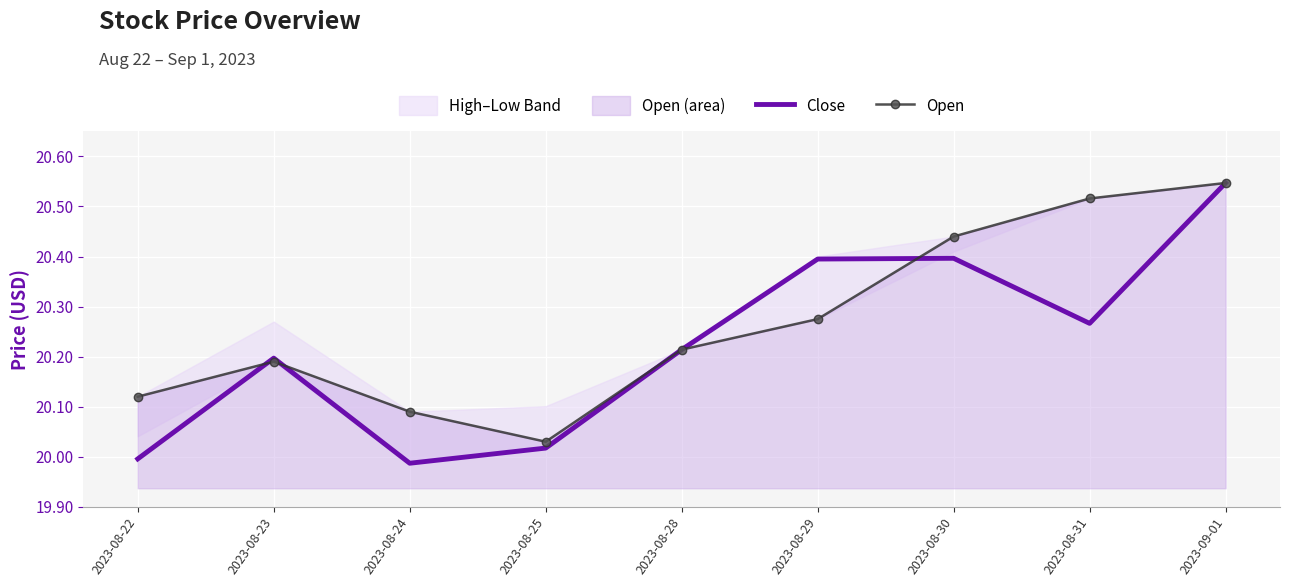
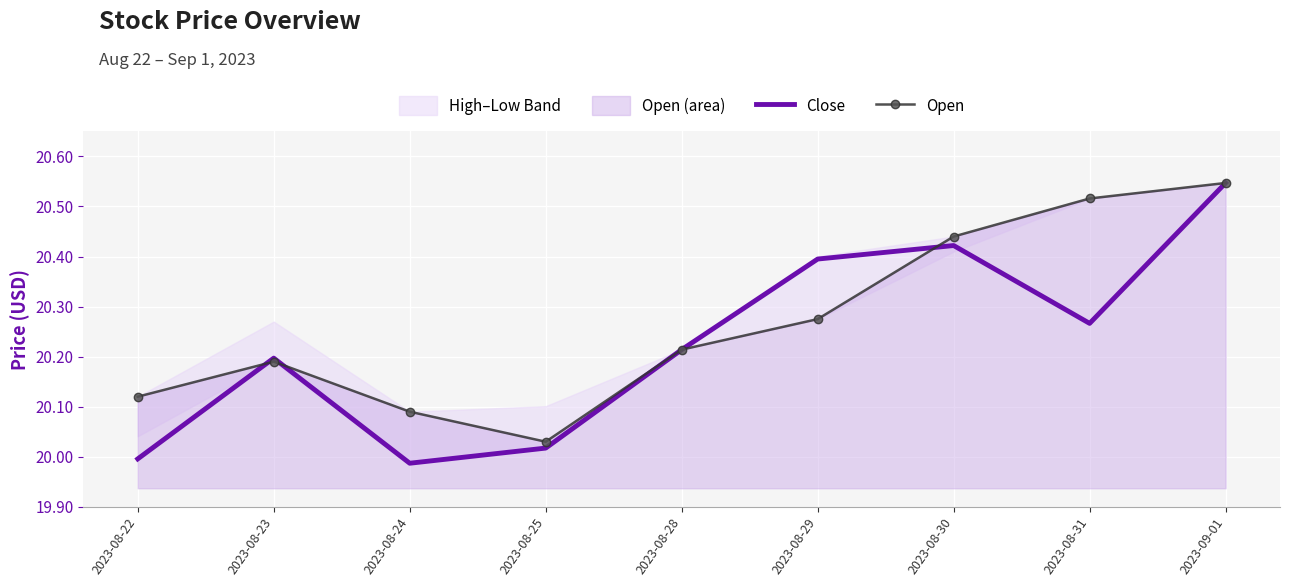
Close, 2023-08-30: 20.40 -> 20.42
